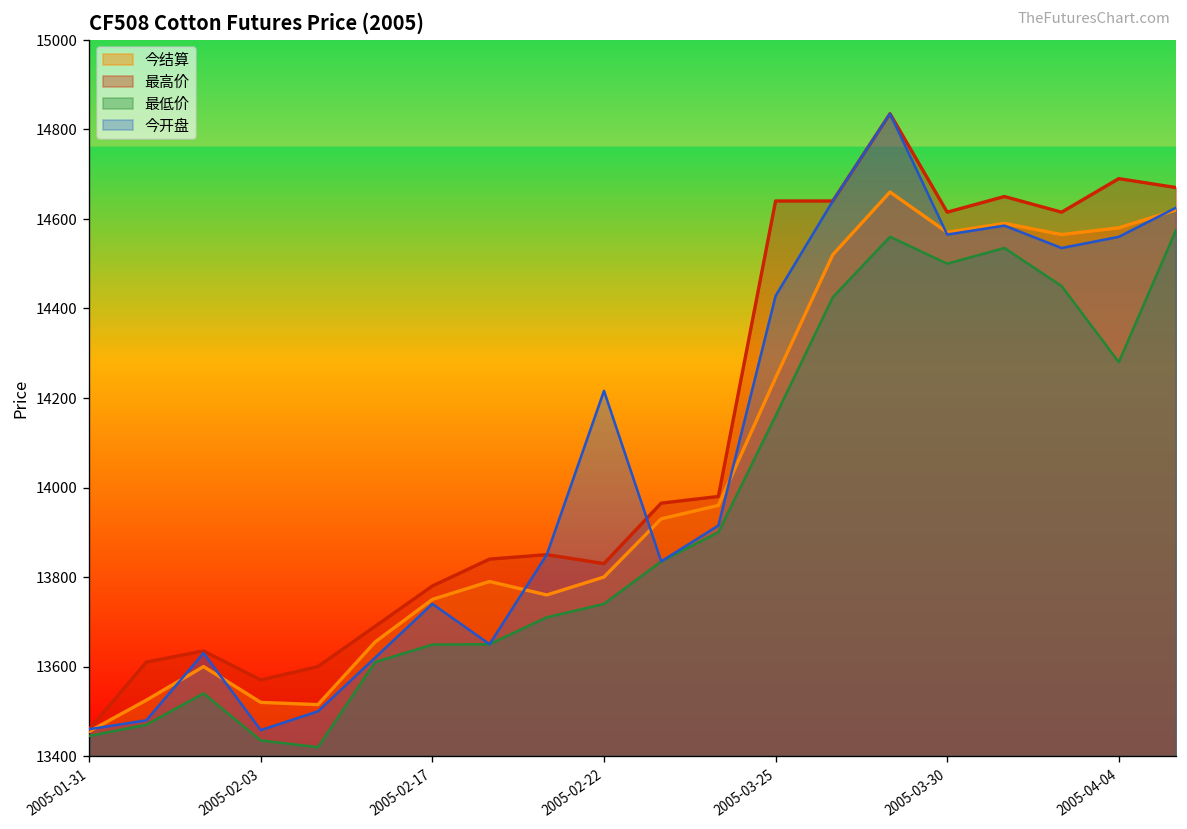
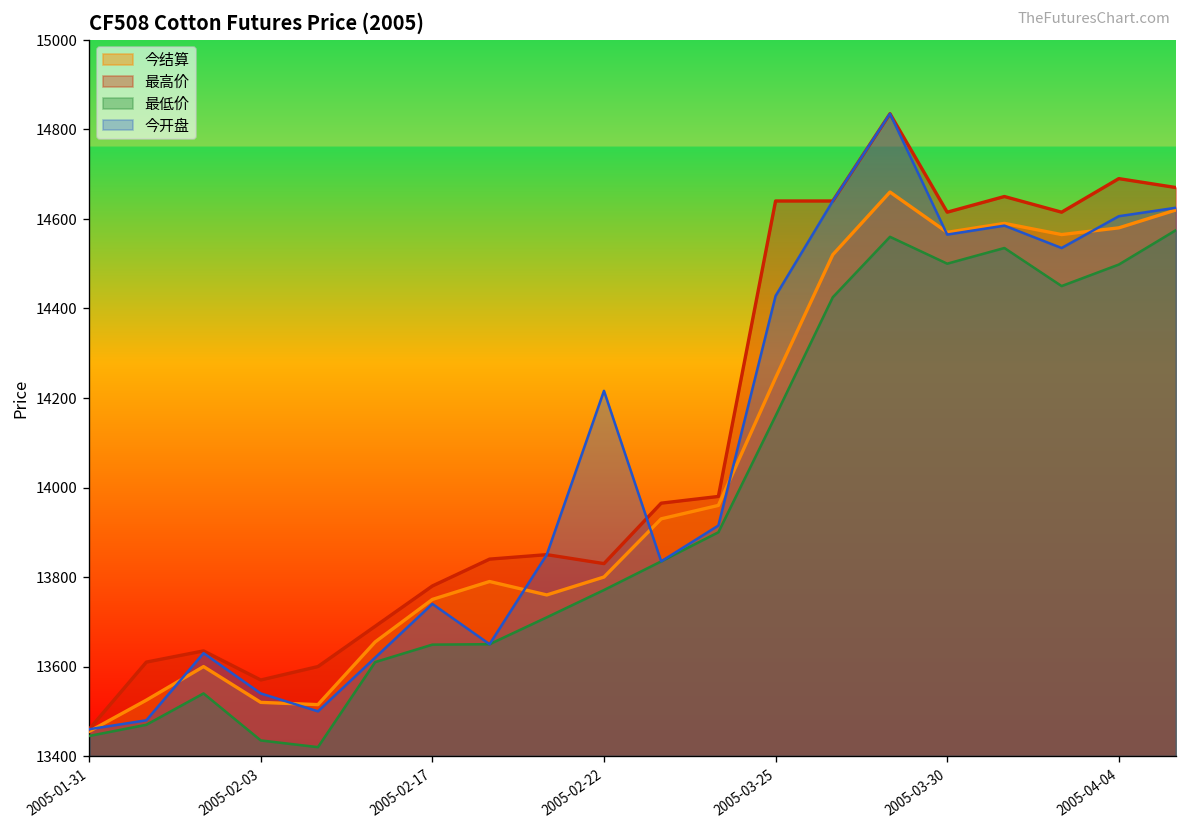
今开盘, 2005-02-03: 13460 -> 13540
最低价, 2005-02-22: 13740 -> 13770
最低价, 2005-04-04: 14280 -> 14500
今开盘, 2005-04-04: 14560 -> 14610
